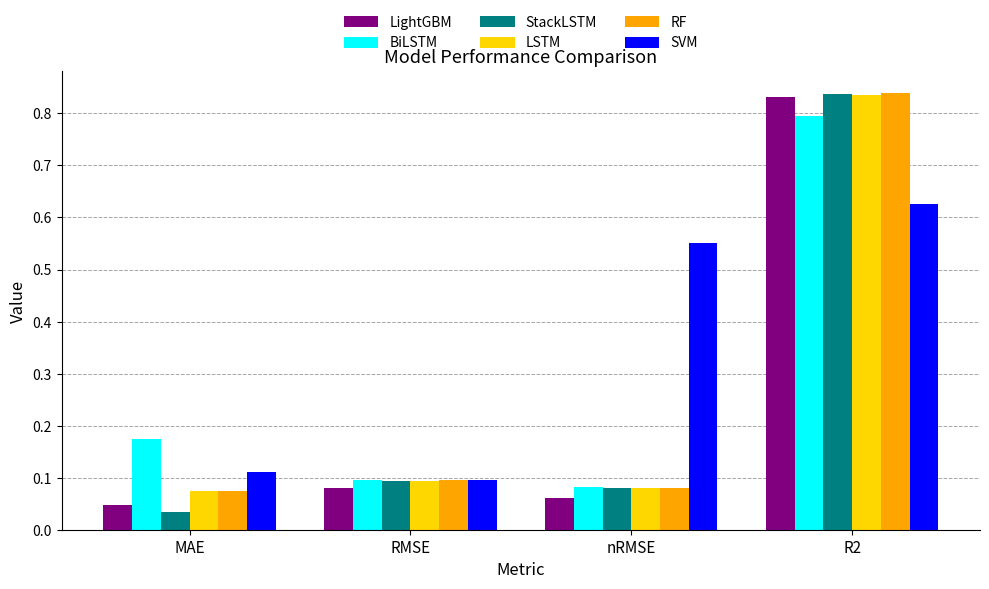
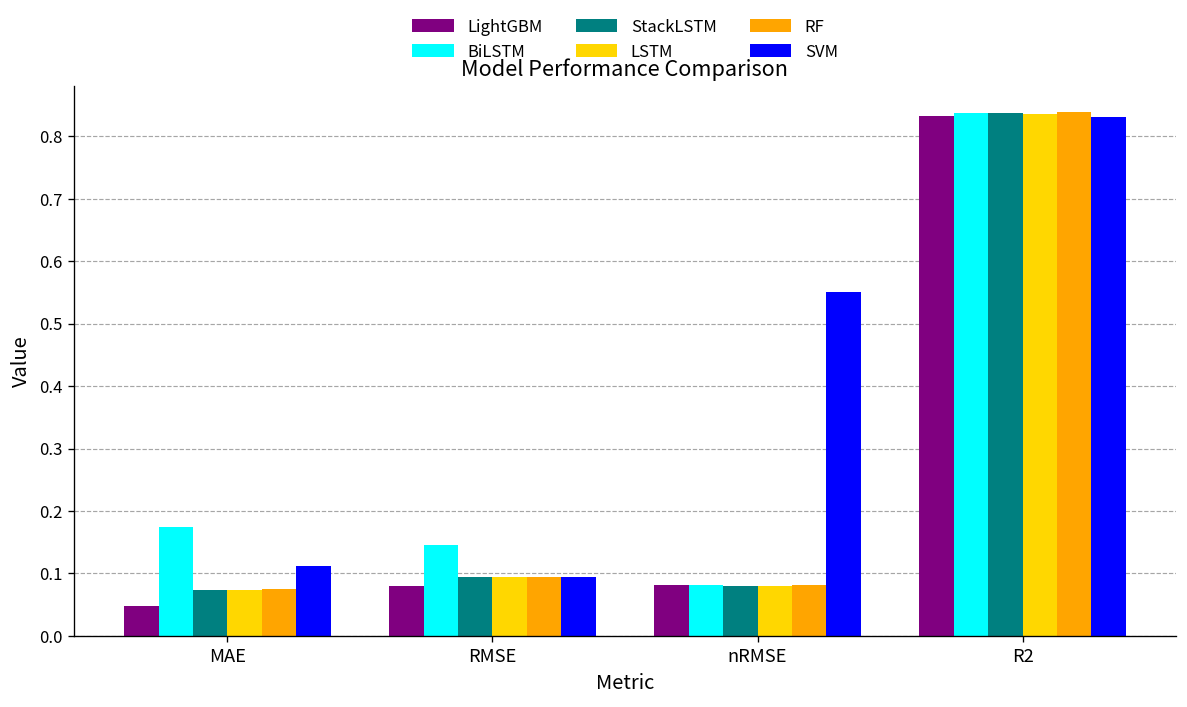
StackLSTM, MAE: 0.03 -> 0.07
BiLSTM, RMSE: 0.10 -> 0.15
LightGBM, nRMSE: 0.06 -> 0.08
BiLSTM, R2: 0.79 -> 0.84
SVM, R2: 0.63 -> 0.83
